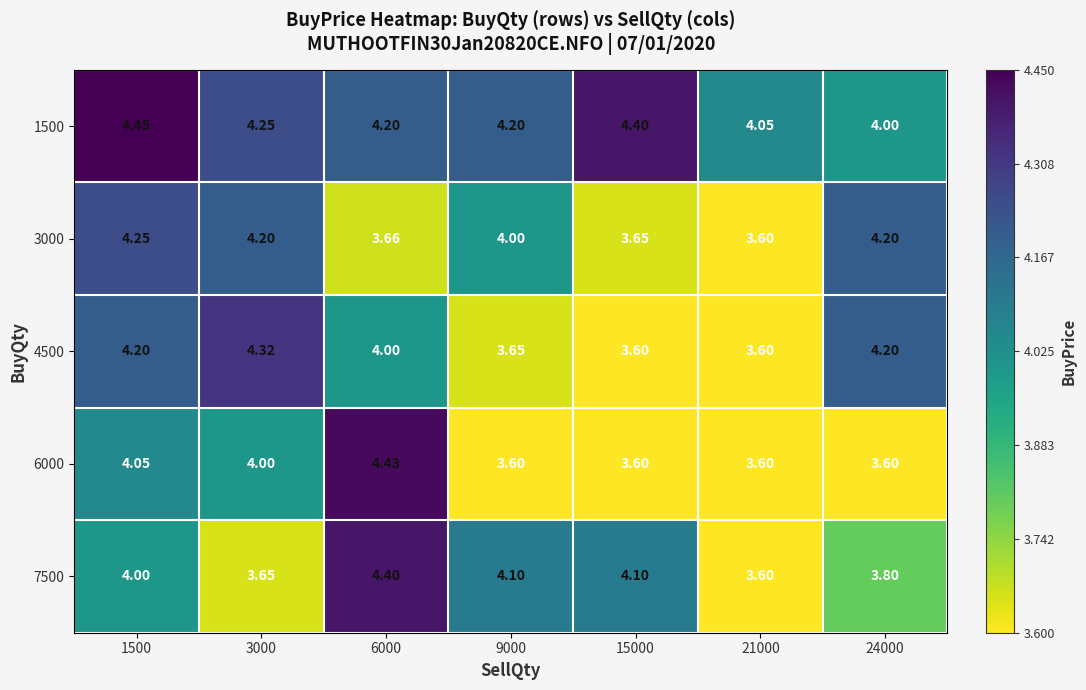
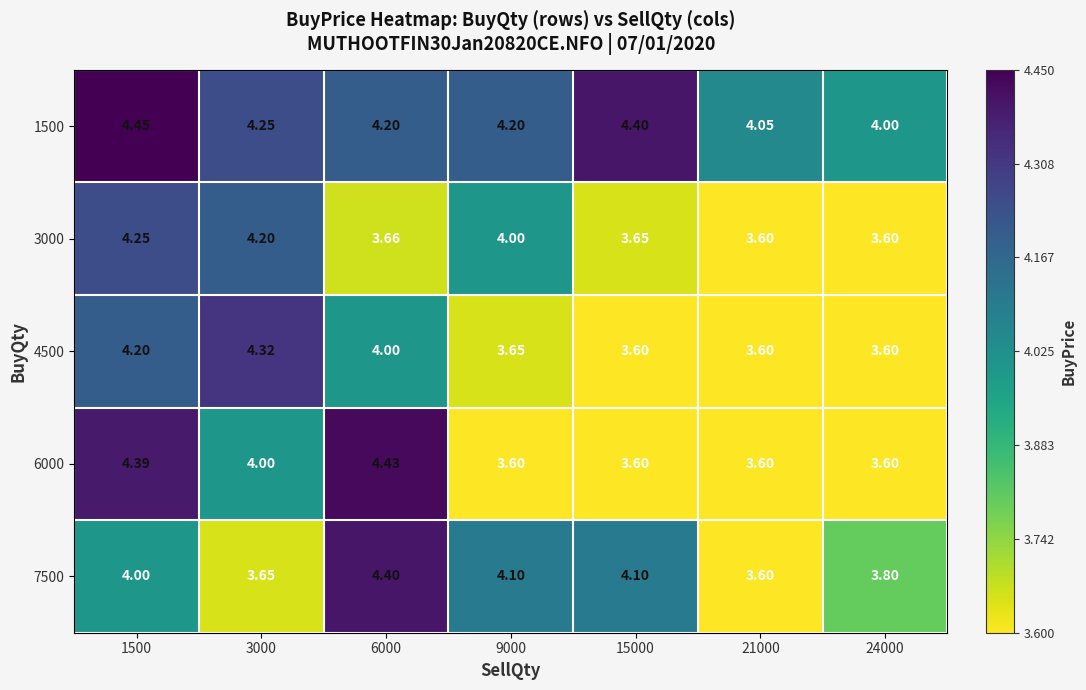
3000, 24000: 4.20 -> 3.60
4500, 24000: 4.20 -> 3.60
6000, 1500: 4.05 -> 4.39
